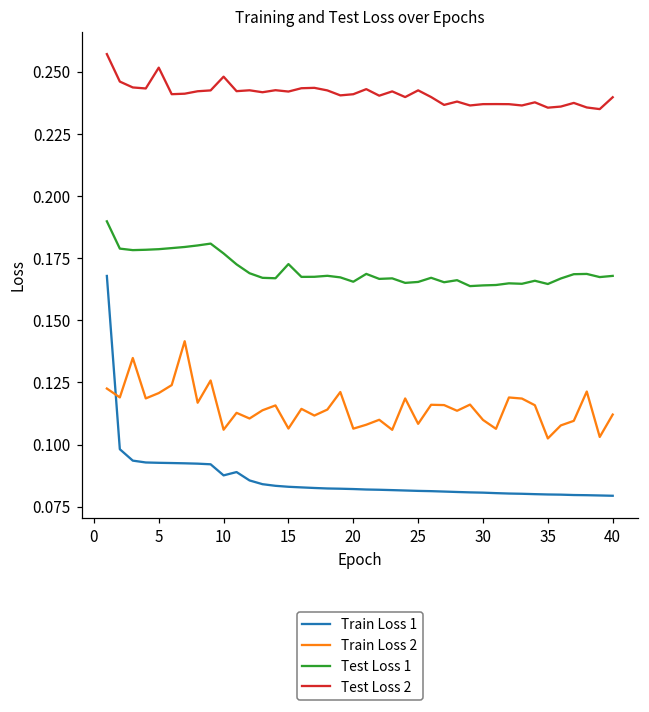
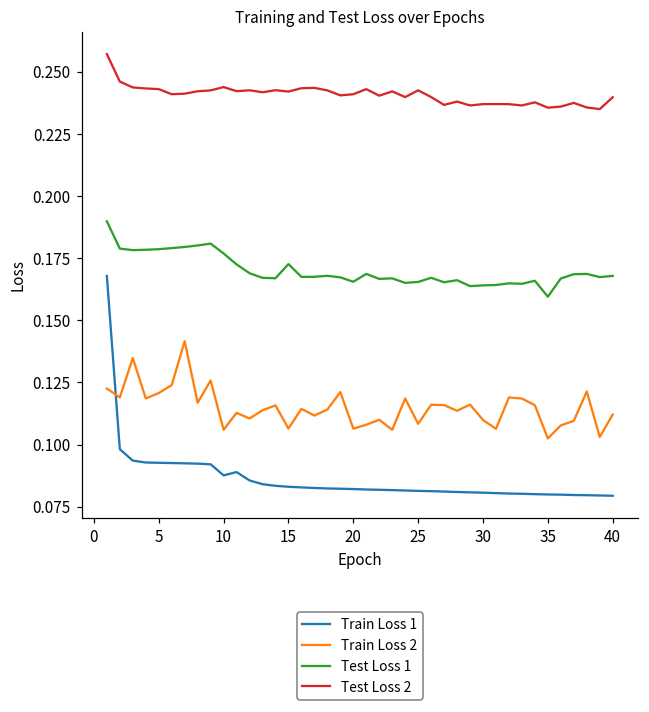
Test Loss 2, 5: 0.252 -> 0.243
Test Loss 2, 10: 0.248 -> 0.244
Test Loss 1, 35: 0.165 -> 0.159
